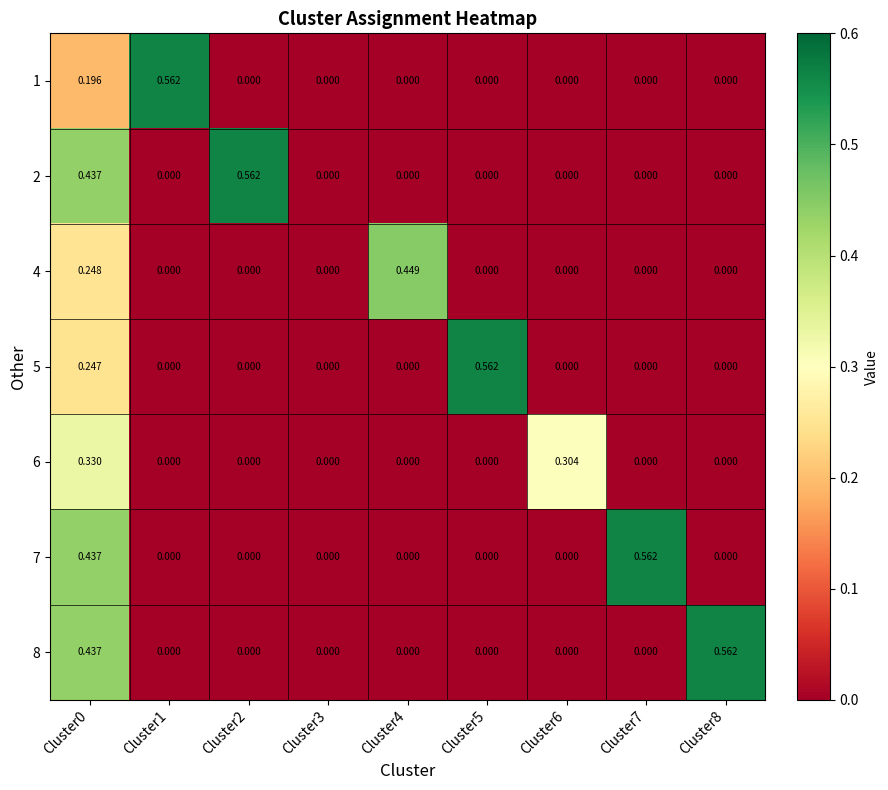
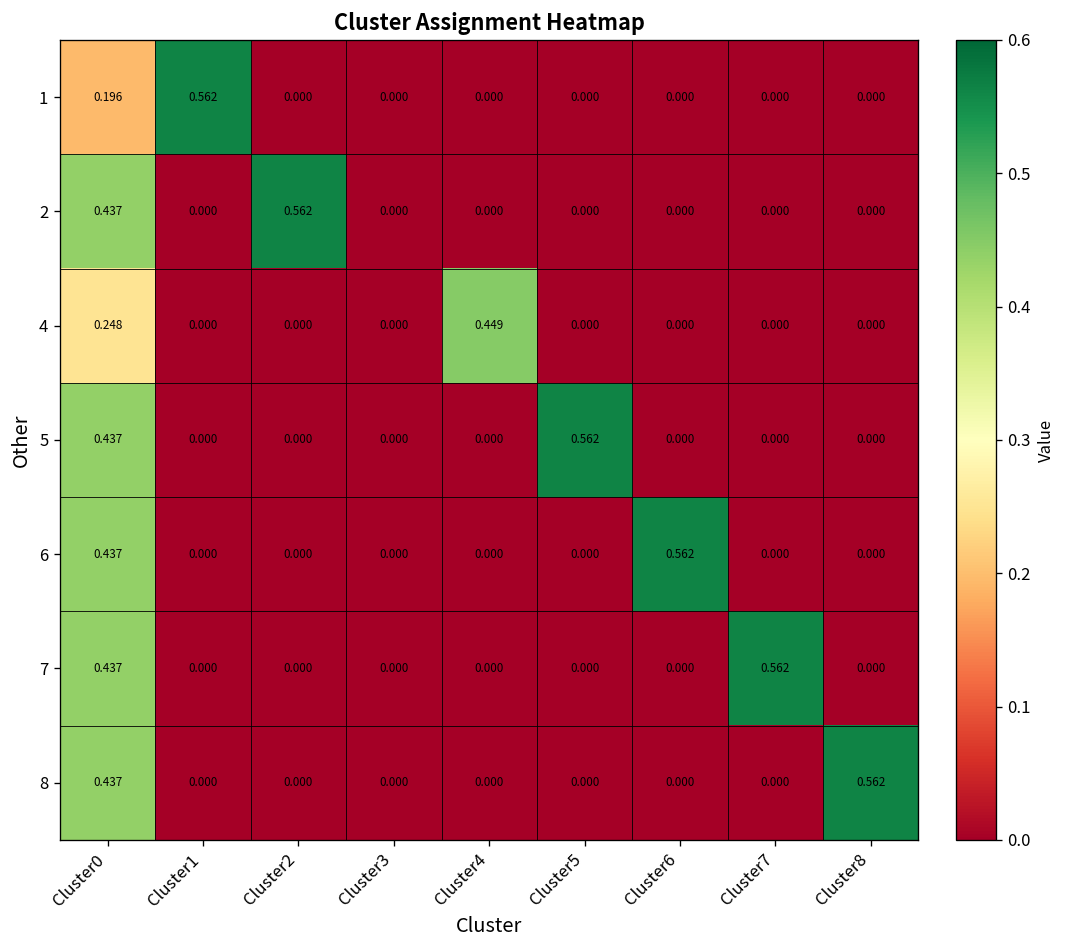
5, Cluster0: 0.247 -> 0.437
6, Cluster0: 0.330 -> 0.437
6, Cluster6: 0.304 -> 0.562
